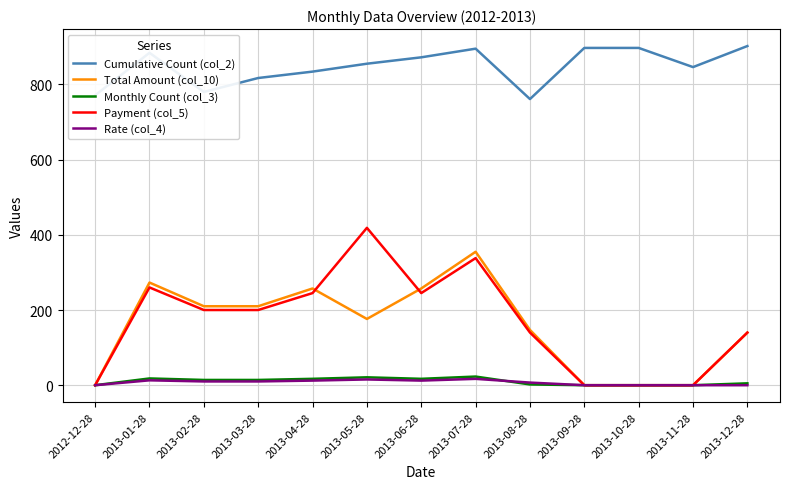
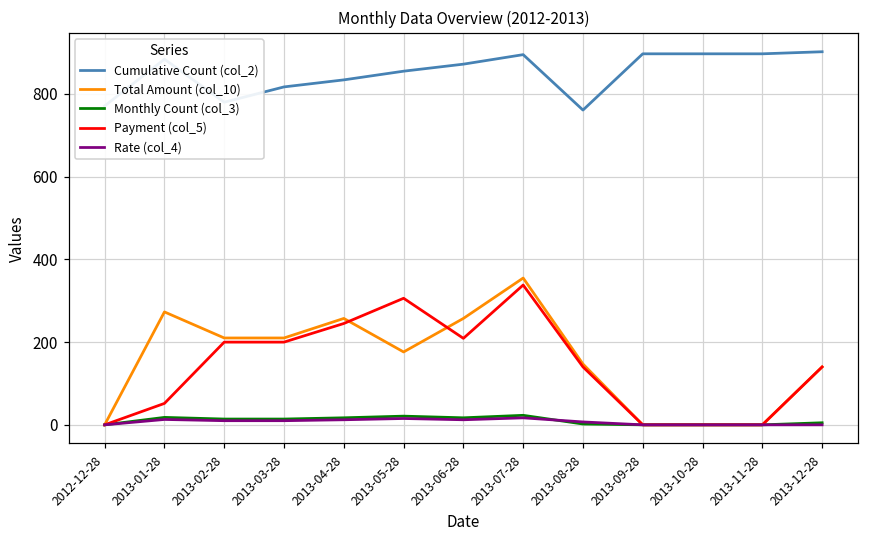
Payment (col_5), 2013-01-28: 260 -> 50
Payment (col_5), 2013-05-28: 420 -> 310
Payment (col_5), 2013-06-28: 250 -> 210
Cumulative Count (col_2), 2013-11-28: 850 -> 900
